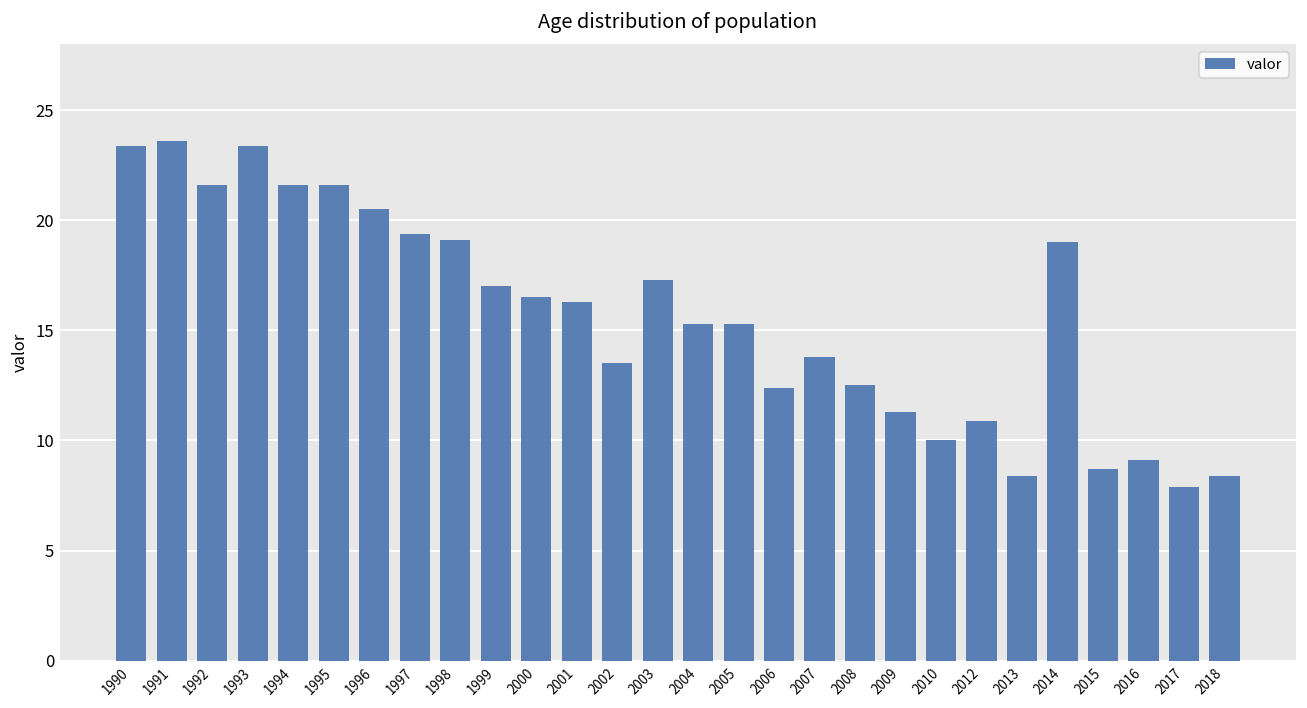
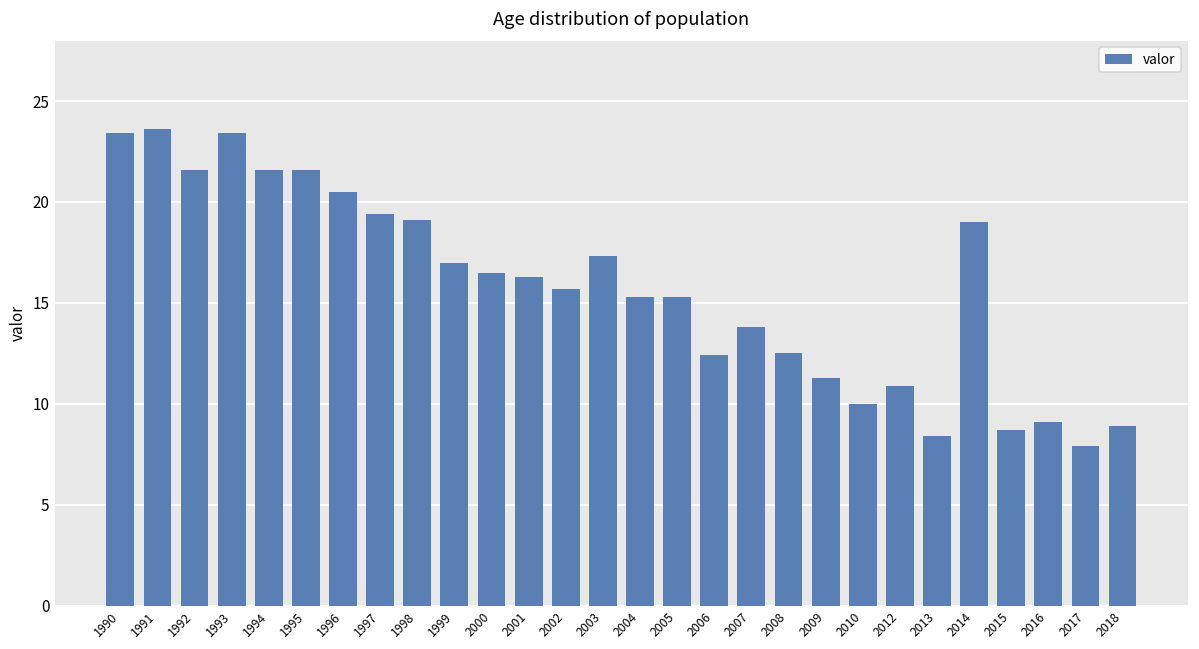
2002: 13.5 -> 15.7
2018: 8.4 -> 8.9
